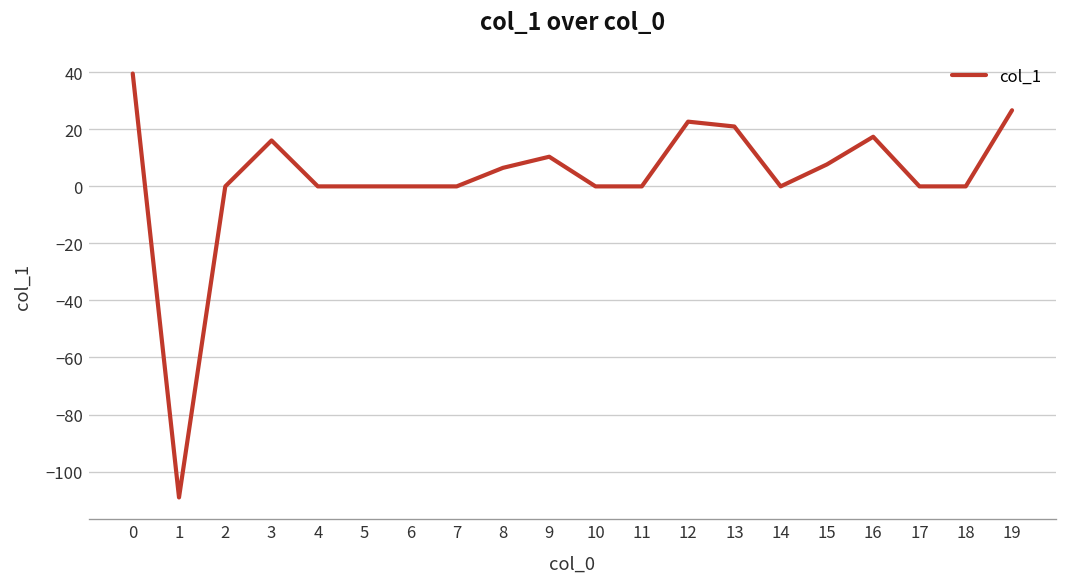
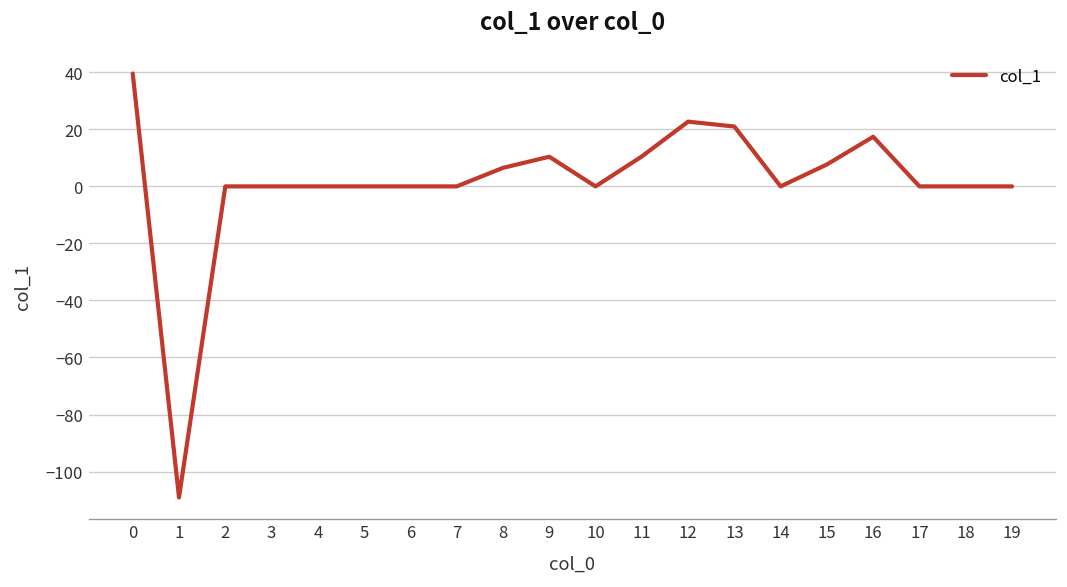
3: 16 -> 0
11: 0 -> 11
19: 27 -> 0
